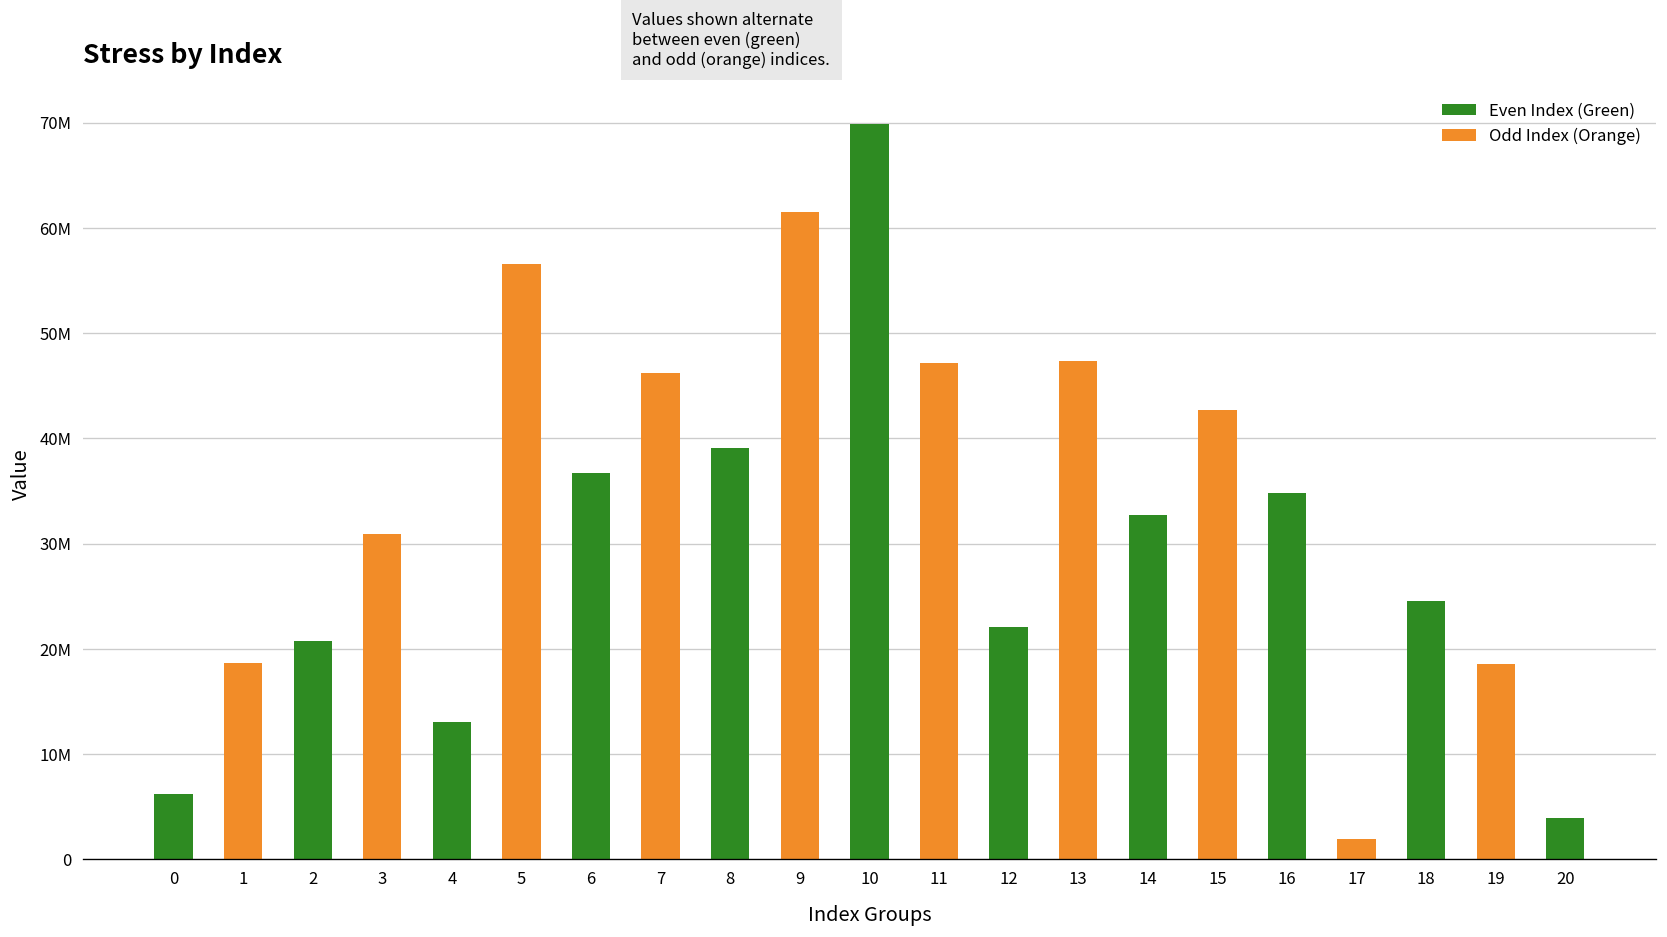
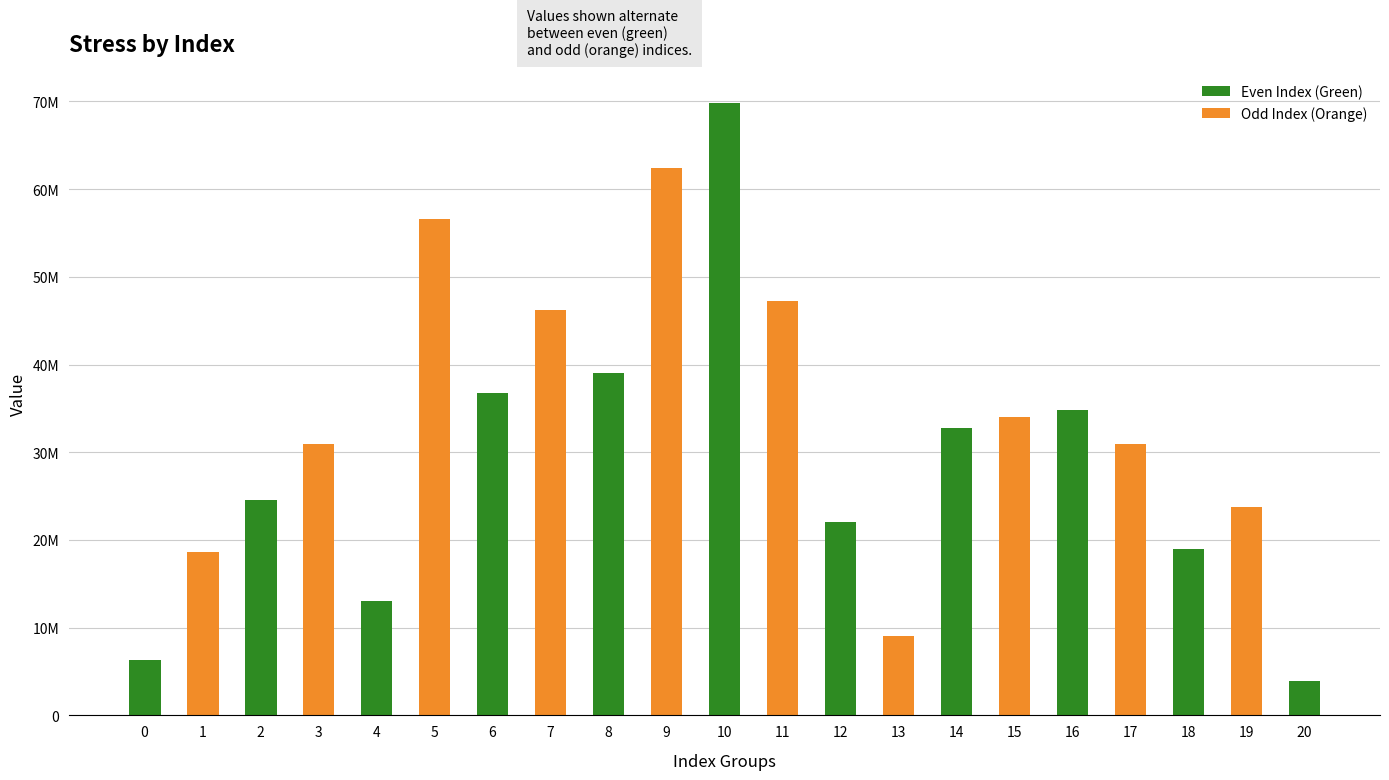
2: 21000000 -> 25000000
9: 61500000 -> 62400000
13: 47000000 -> 9000000
15: 43000000 -> 34000000
17: 2000000 -> 31000000
18: 25000000 -> 19000000
19: 19000000 -> 24000000
